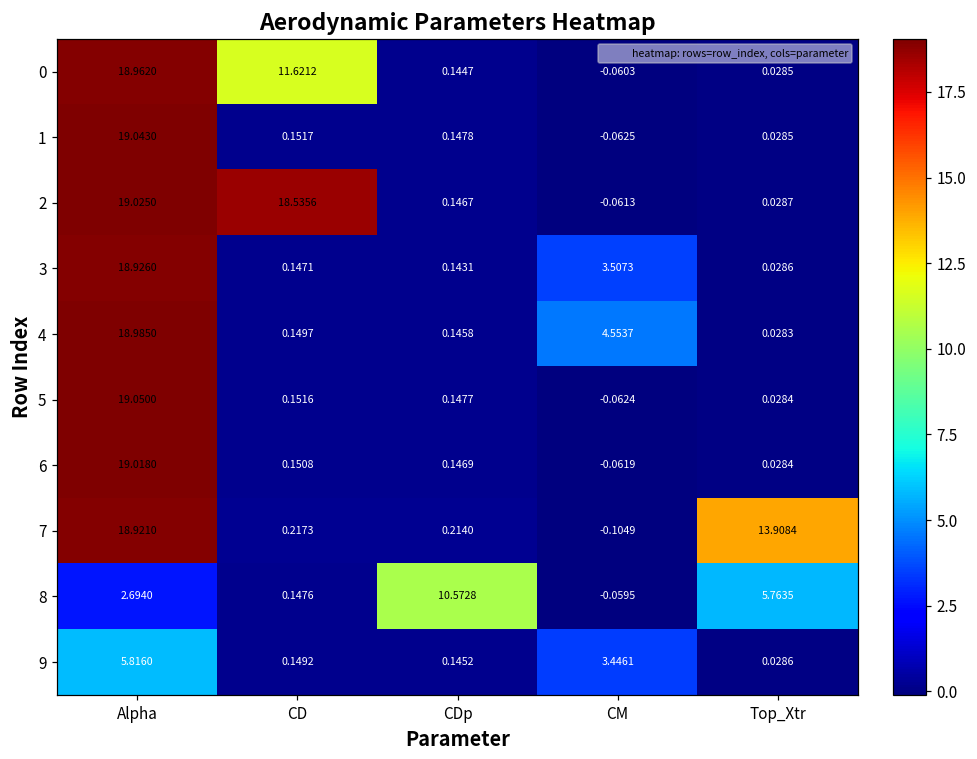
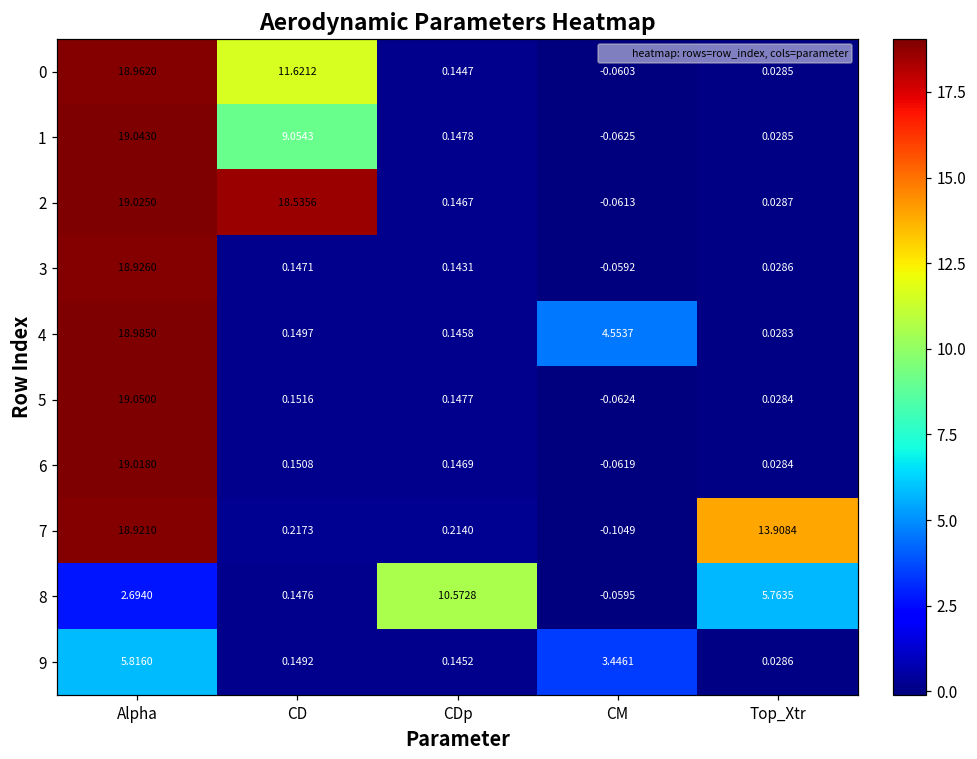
1, CD: 0.1517 -> 9.0543
3, CM: 3.5073 -> -0.0592
